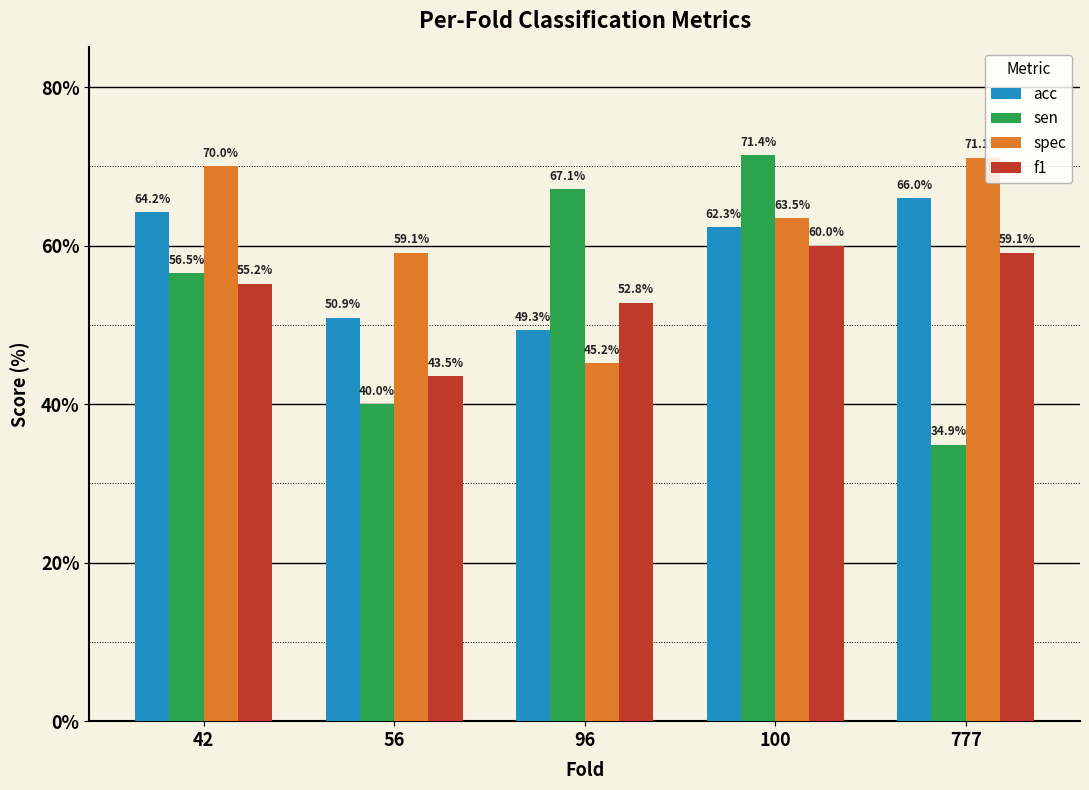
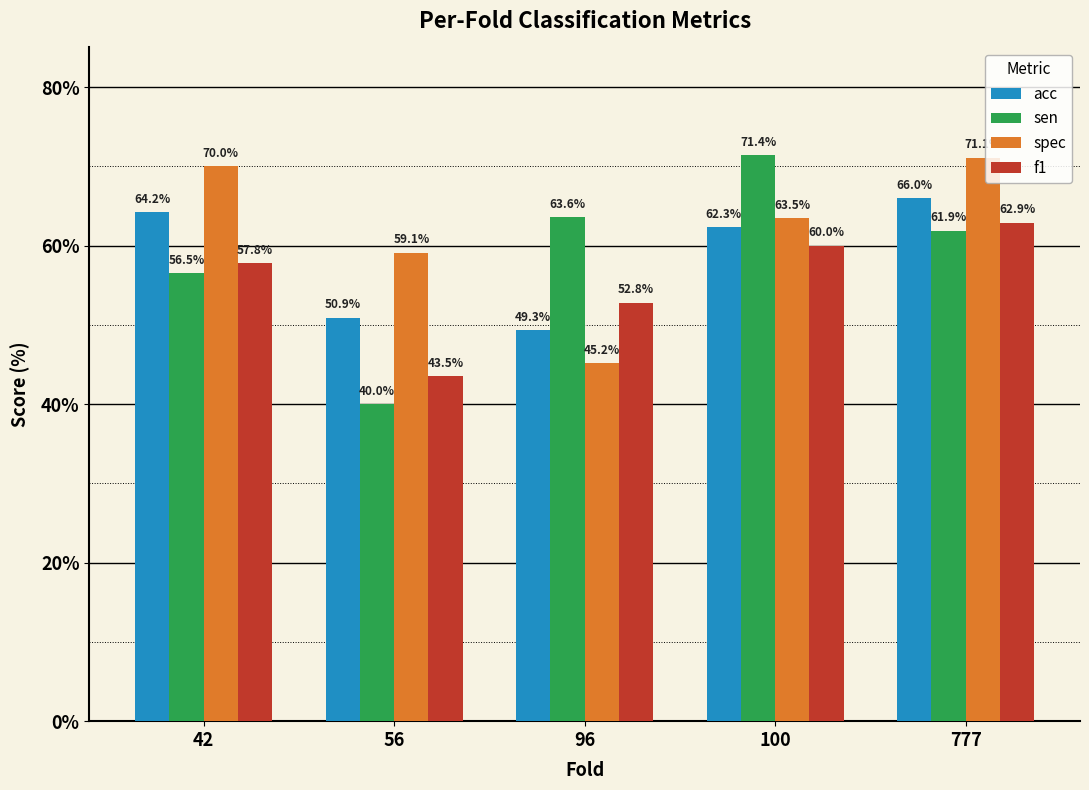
f1, 42: 55.2% -> 57.8%
sen, 96: 67.1% -> 63.6%
sen, 777: 34.9% -> 61.9%
f1, 777: 59.1% -> 62.9%
